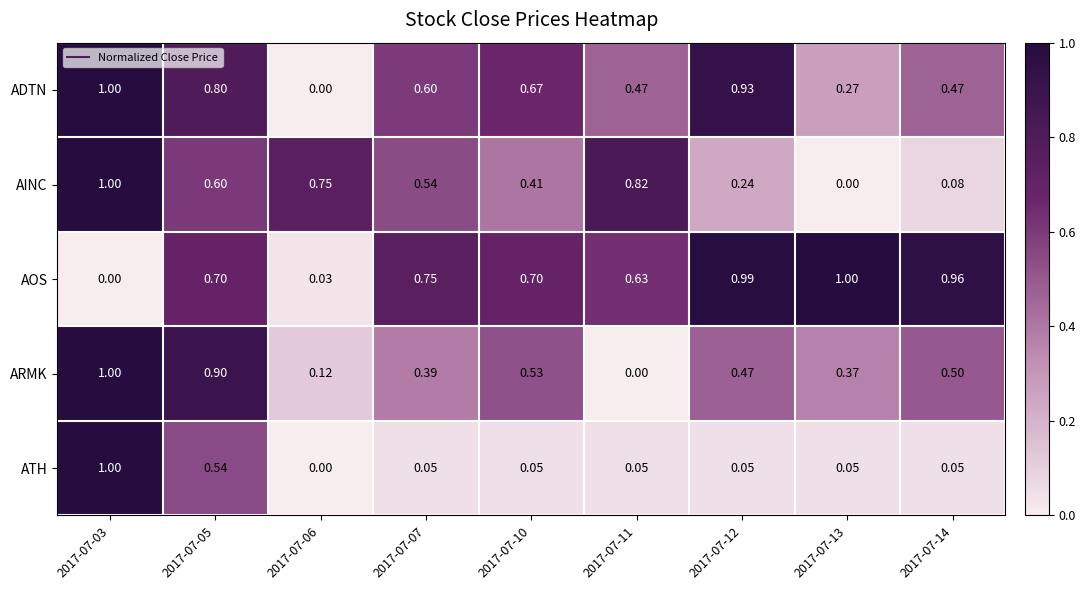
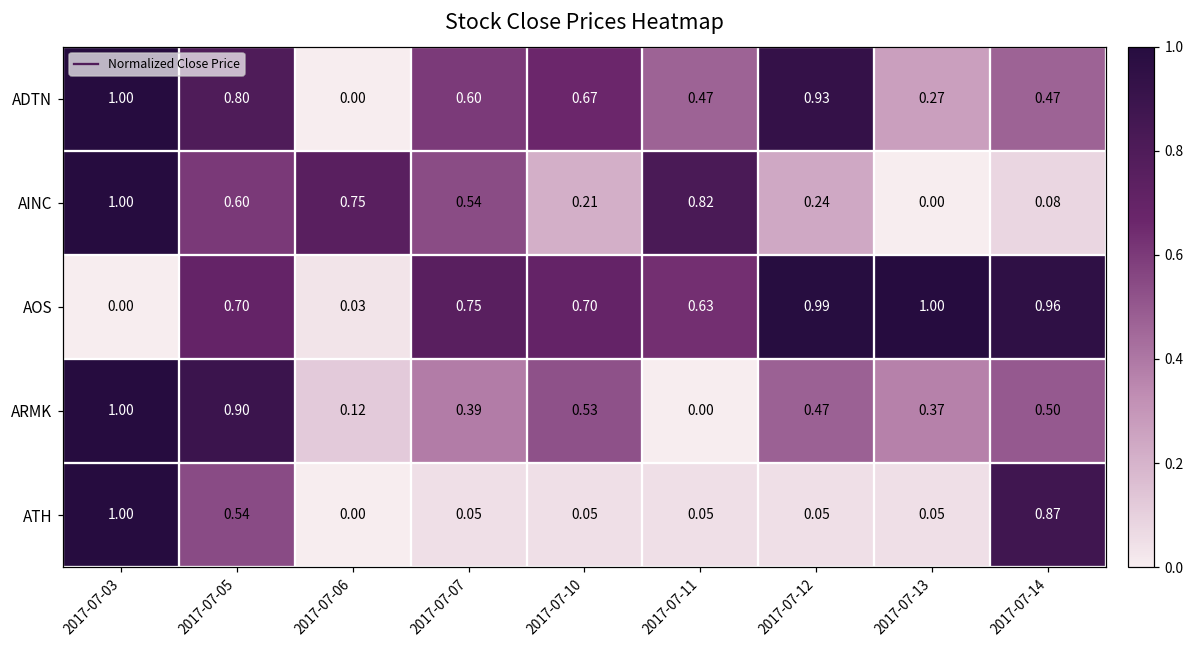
AINC, 2017-07-10: 0.41 -> 0.21
ATH, 2017-07-14: 0.05 -> 0.87
